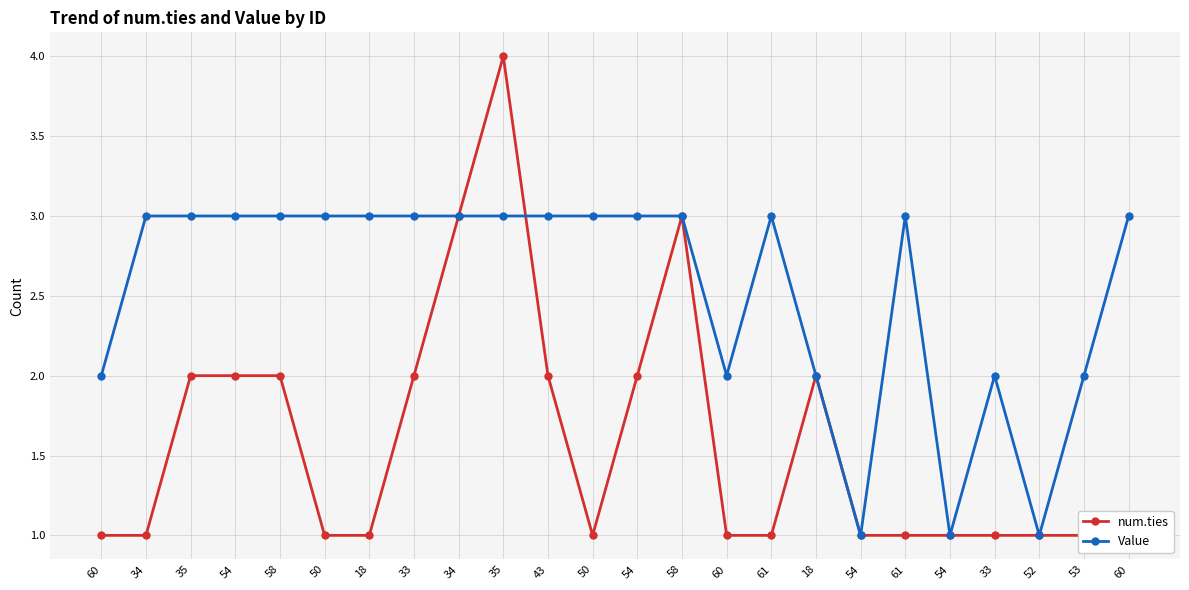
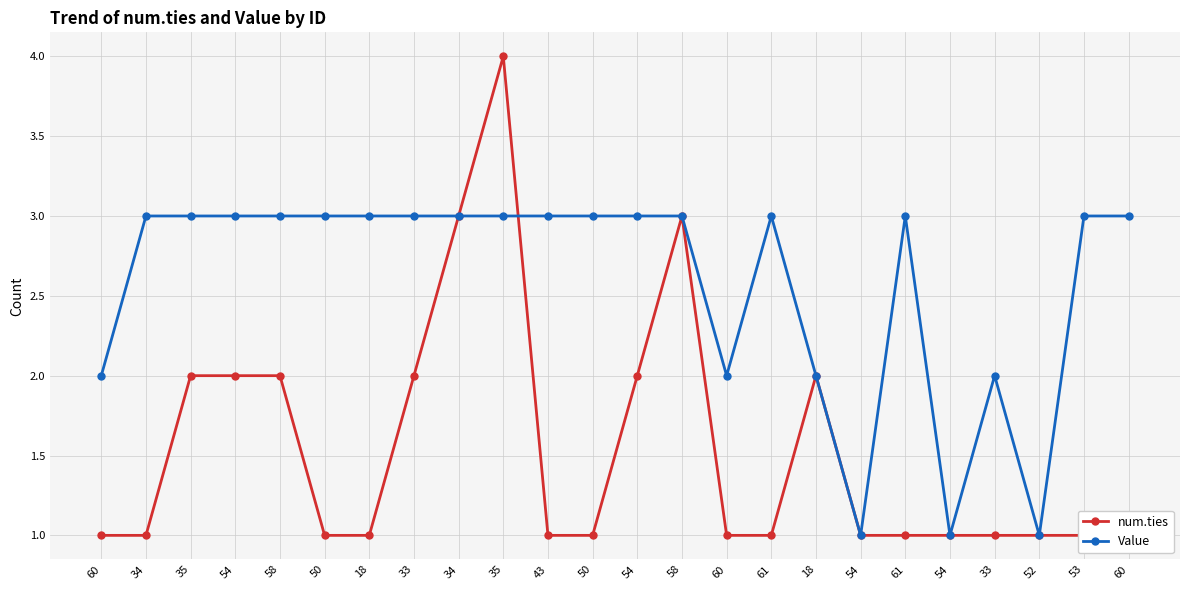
num.ties, 43: 2 -> 1
Value, 53: 2 -> 3
